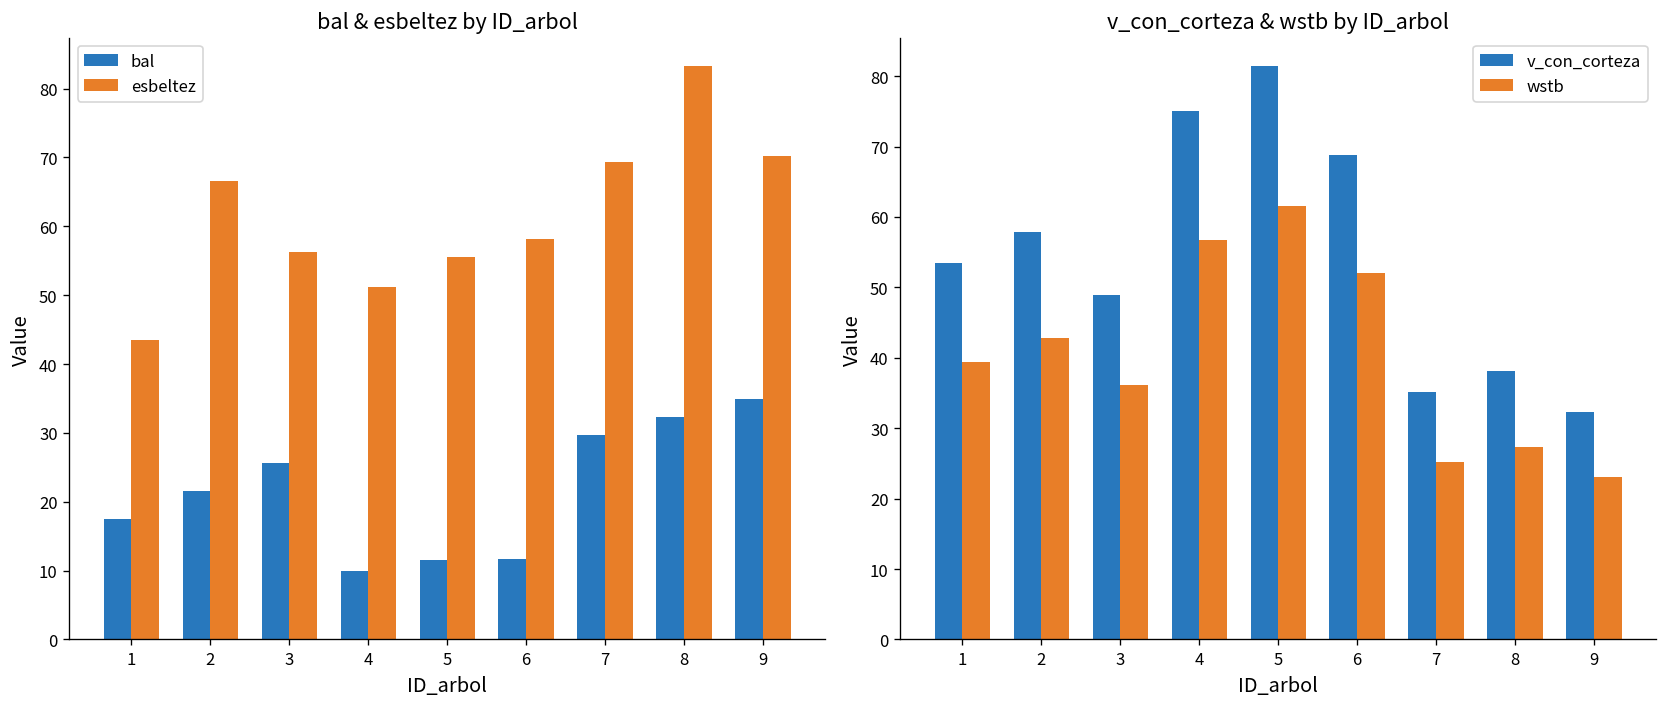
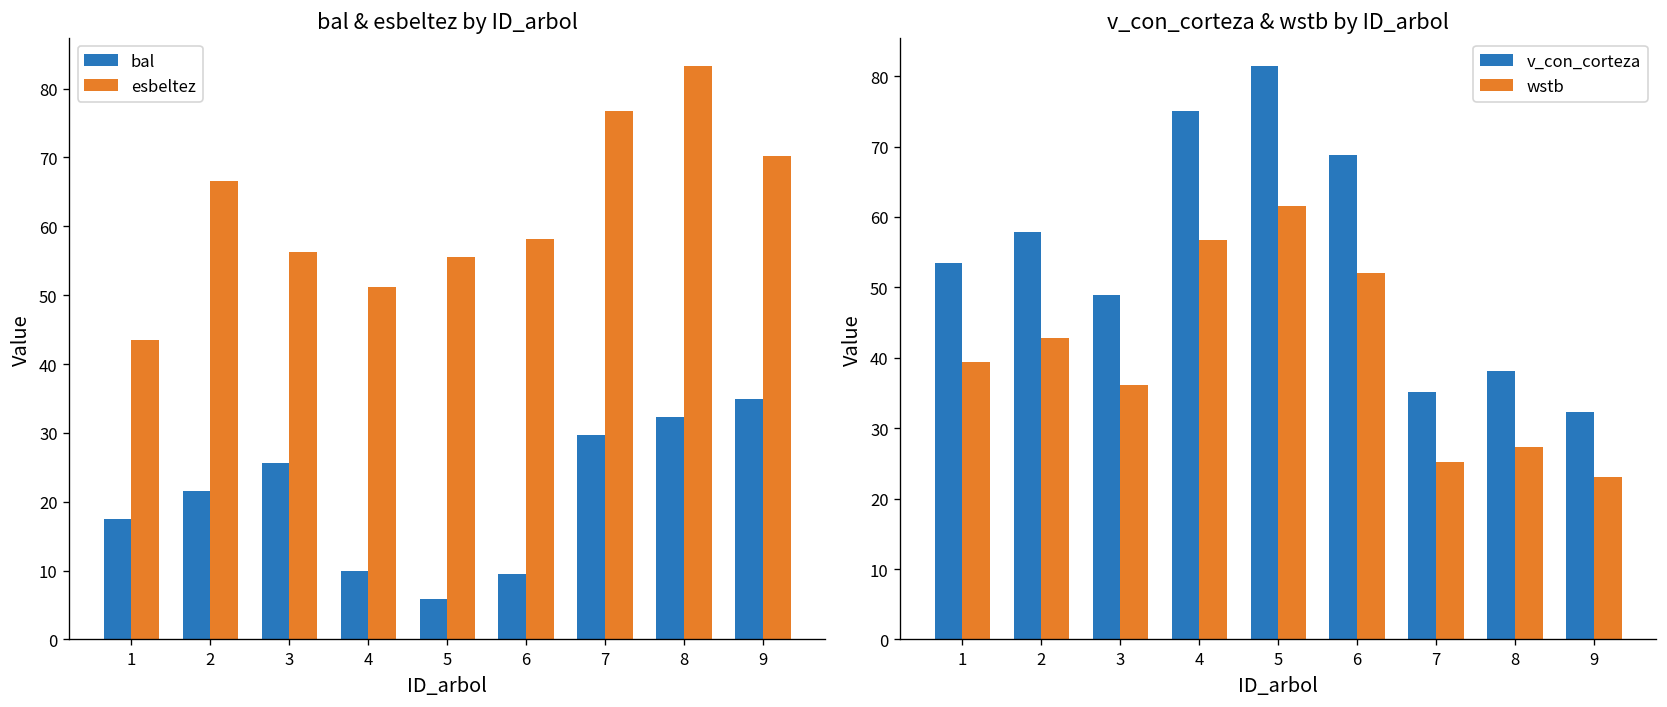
bal & esbeltez by ID_arbol, bal, 5: 11 -> 6
bal & esbeltez by ID_arbol, bal, 6: 12 -> 10
bal & esbeltez by ID_arbol, esbeltez, 7: 69 -> 77
